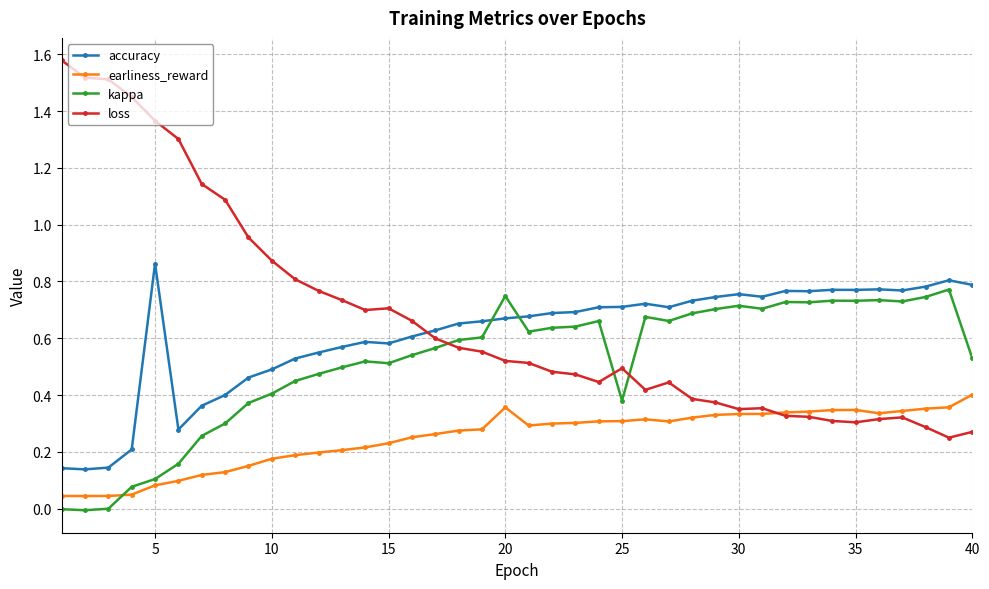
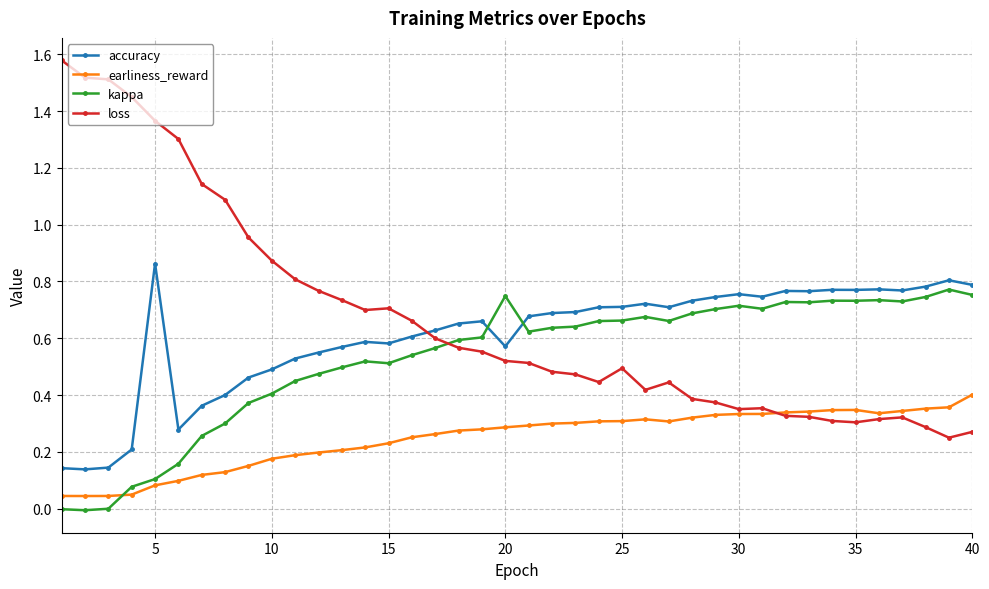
accuracy, 20: 0.67 -> 0.57
earliness_reward, 20: 0.36 -> 0.29
kappa, 25: 0.38 -> 0.66
kappa, 40: 0.53 -> 0.75
